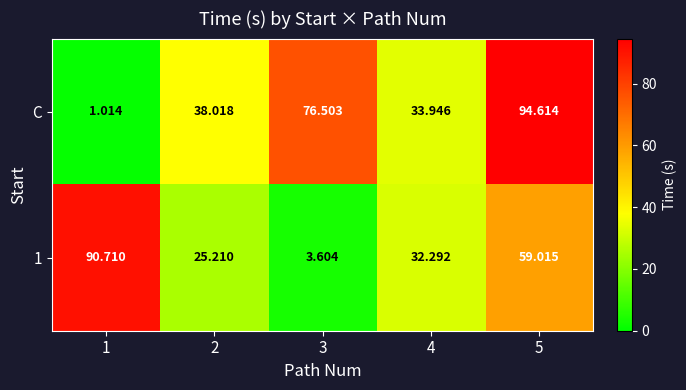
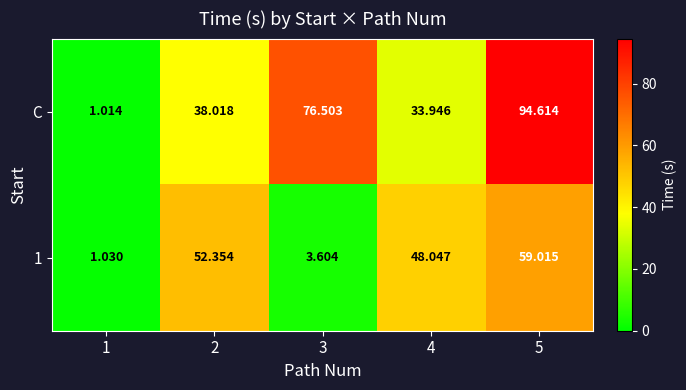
1, 1: 90.710 -> 1.030
1, 2: 25.210 -> 52.354
1, 4: 32.292 -> 48.047
